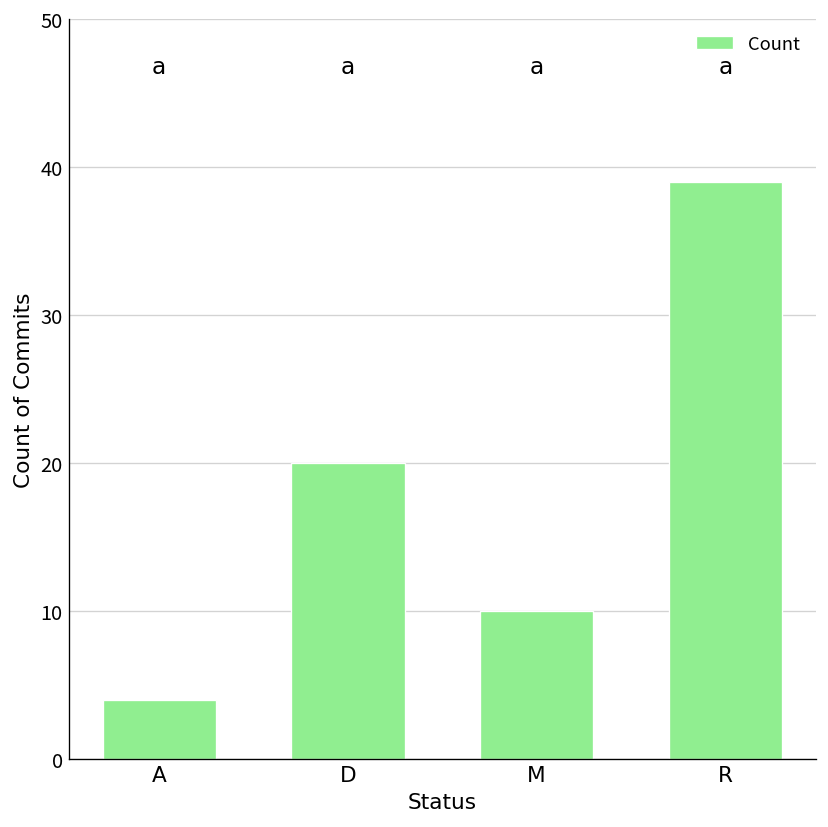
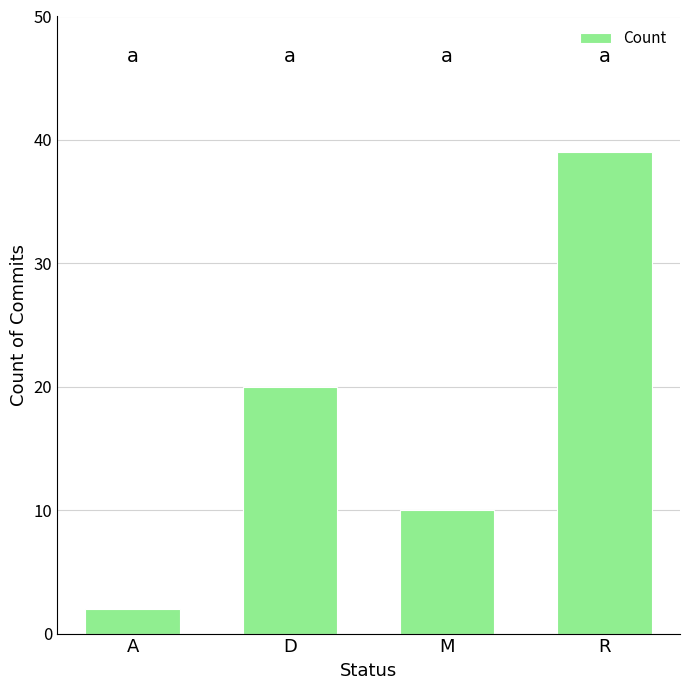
A: 4 -> 2
